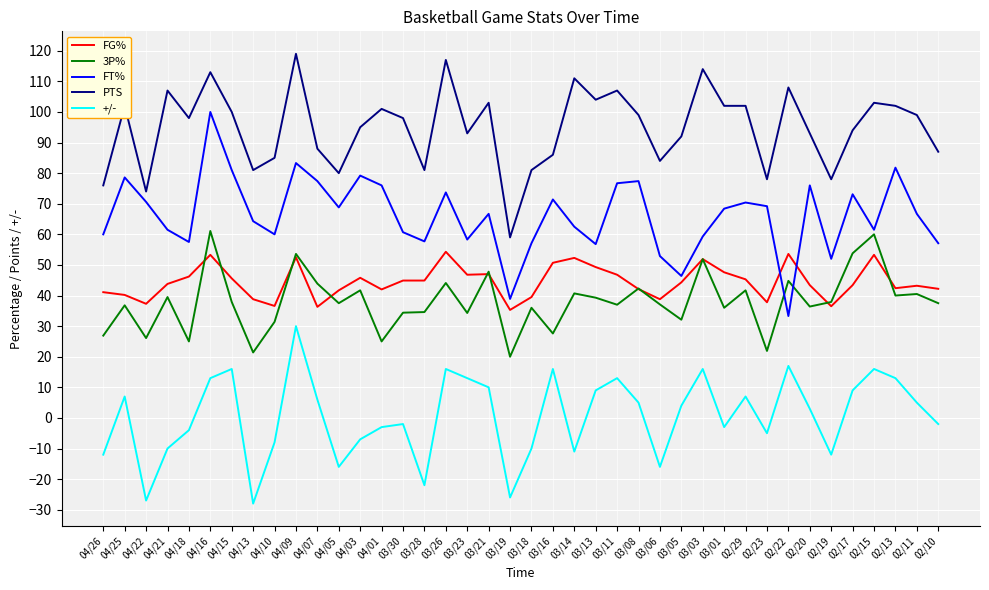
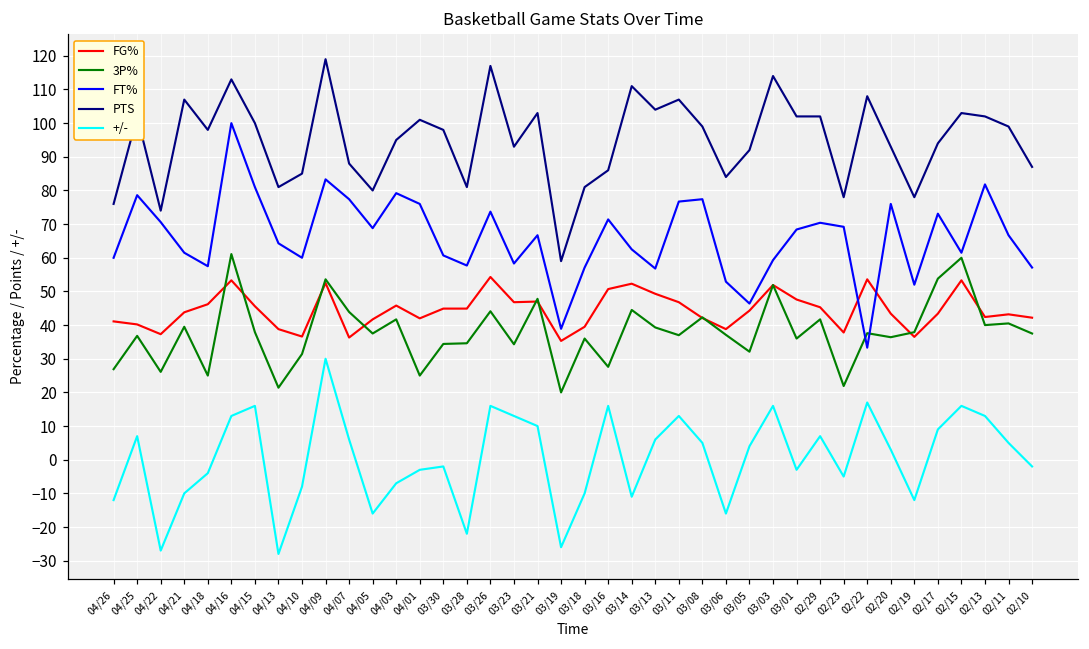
3P%, 03/14: 41 -> 45
+/-, 03/13: 9 -> 6
3P%, 02/22: 45 -> 38
